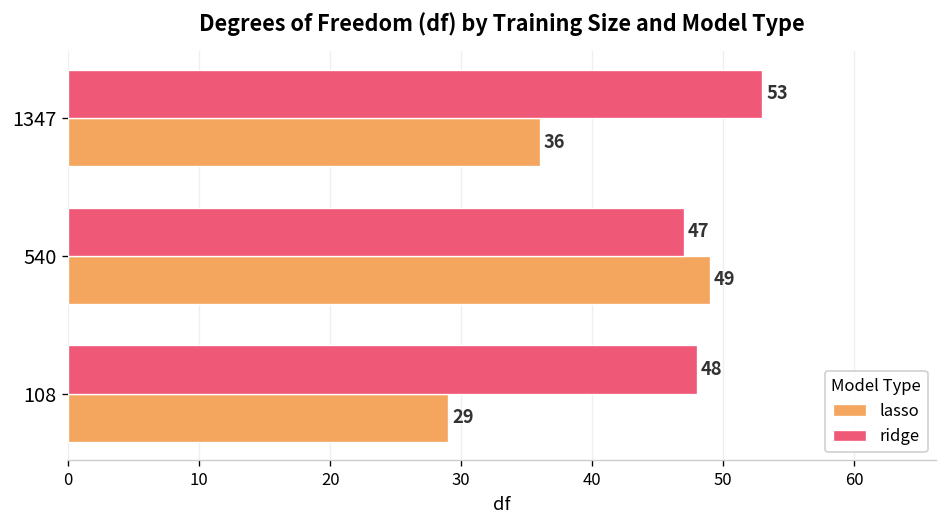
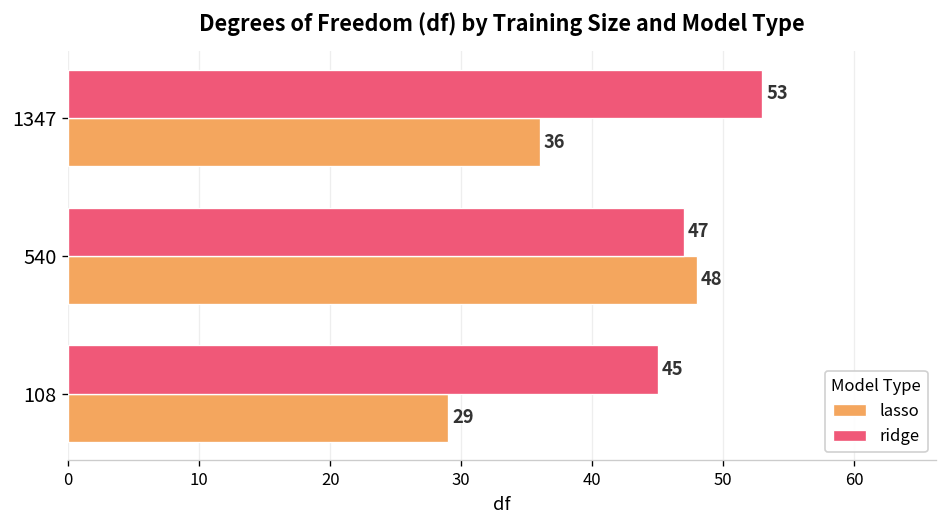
lasso, 540: 49 -> 48
ridge, 108: 48 -> 45
